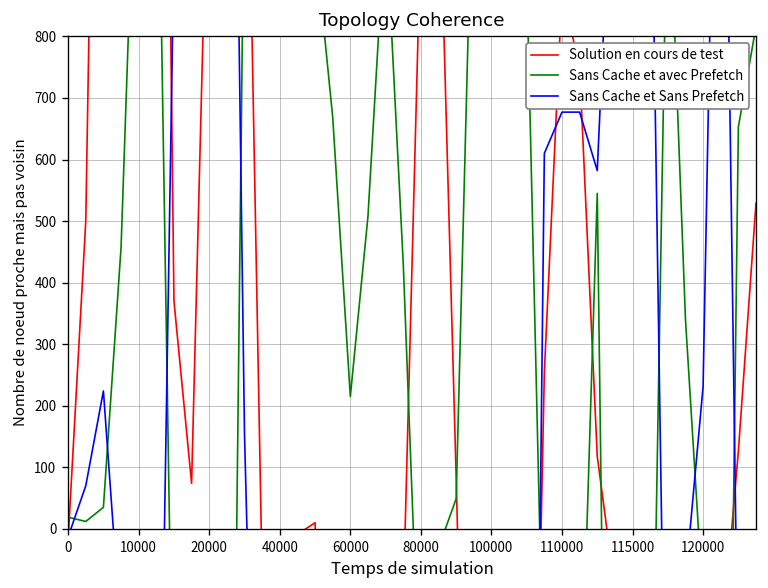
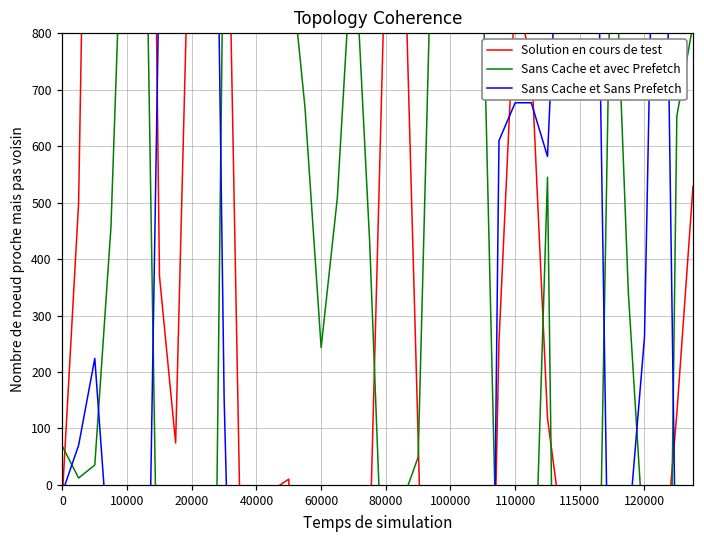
Sans Cache et avec Prefetch, 0: 20 -> 70
Sans Cache et avec Prefetch, 60000: 220 -> 240
Sans Cache et Sans Prefetch, 120000: 230 -> 260
